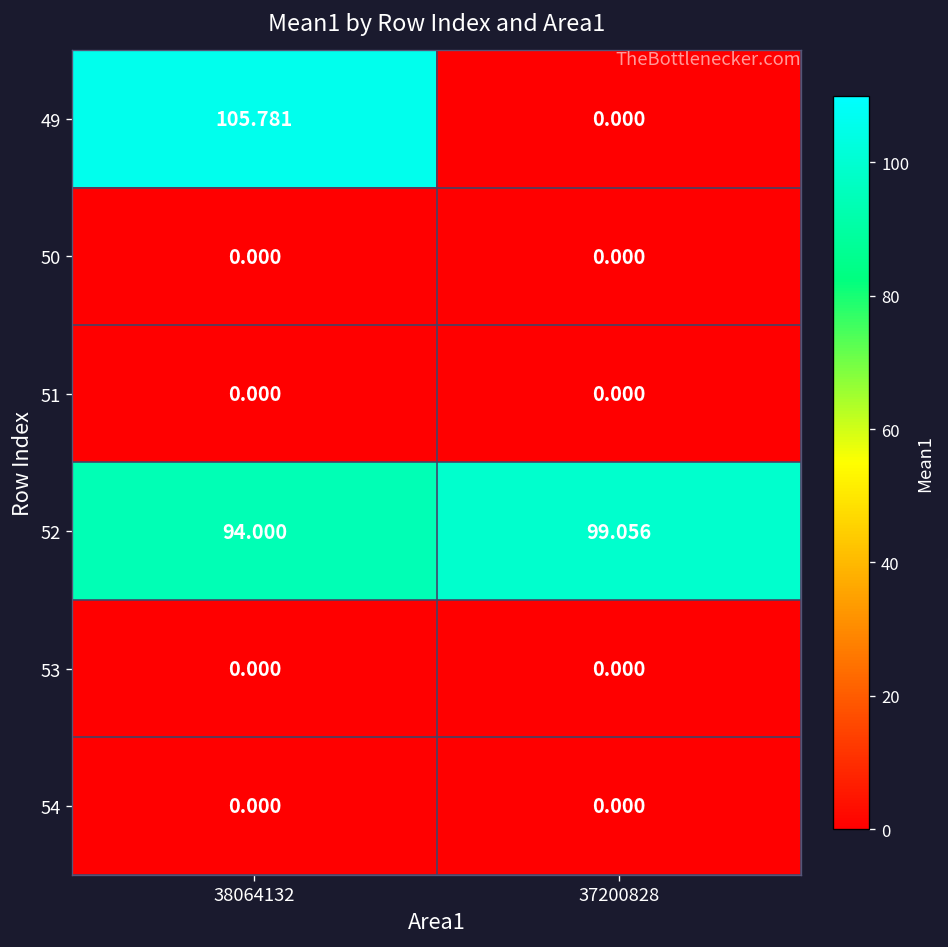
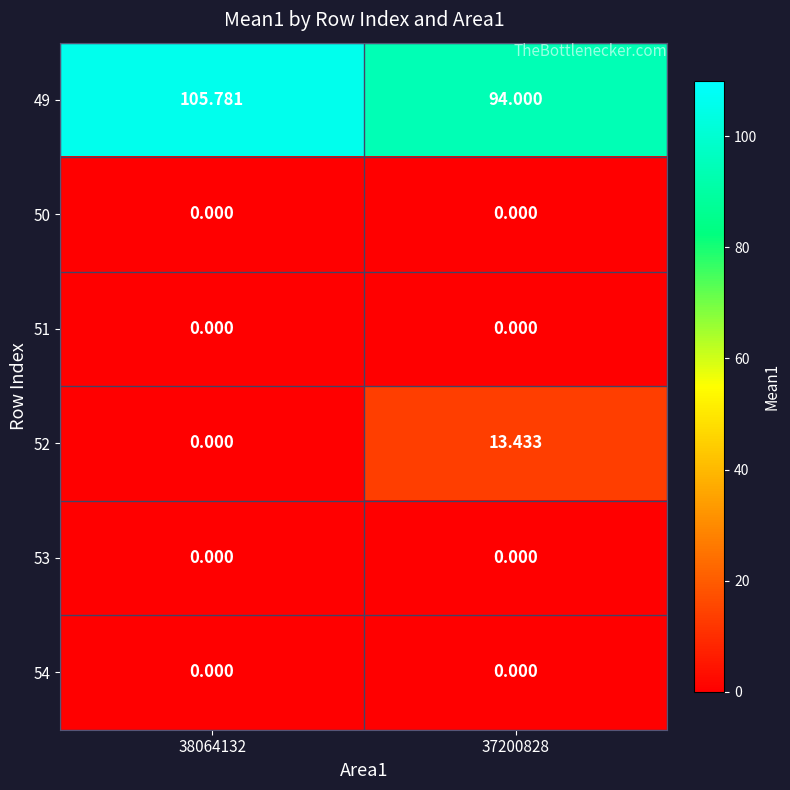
49, 37200828: 0.000 -> 94.000
52, 38064132: 94.000 -> 0.000
52, 37200828: 99.056 -> 13.433
